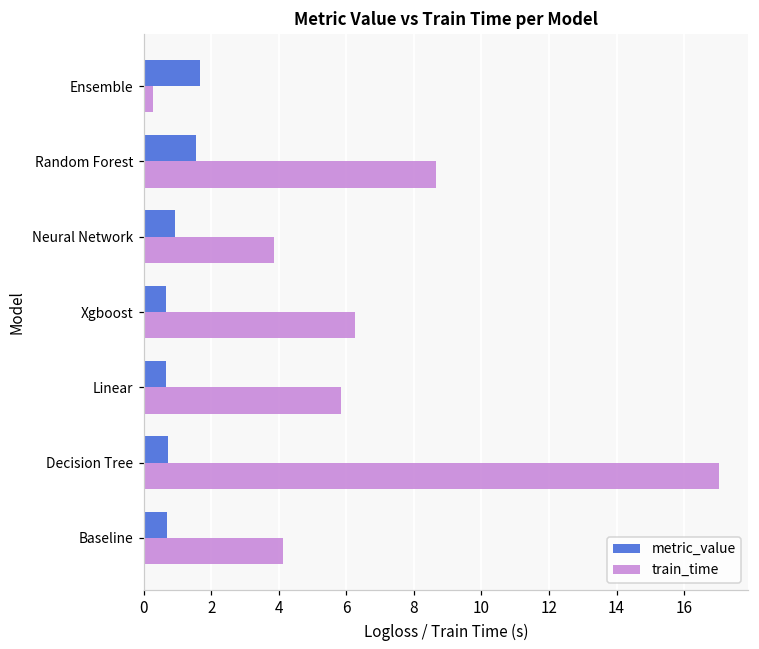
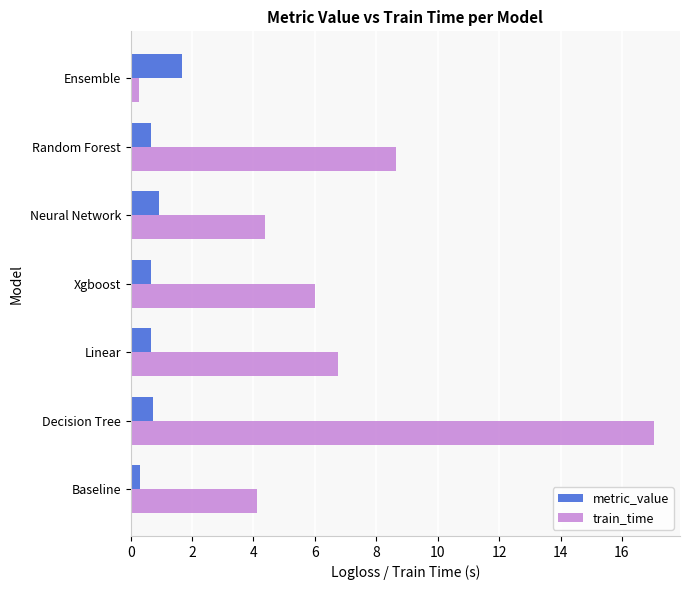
metric_value, Random Forest: 1.6 -> 0.7
train_time, Neural Network: 3.9 -> 4.4
train_time, Xgboost: 6.3 -> 6.0
train_time, Linear: 5.9 -> 6.8
metric_value, Baseline: 0.7 -> 0.3
